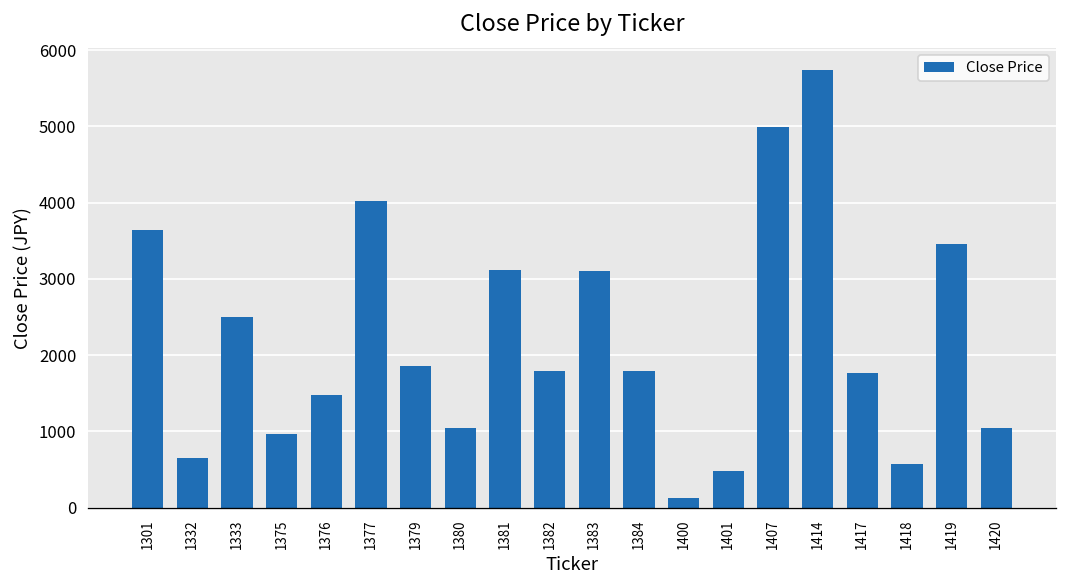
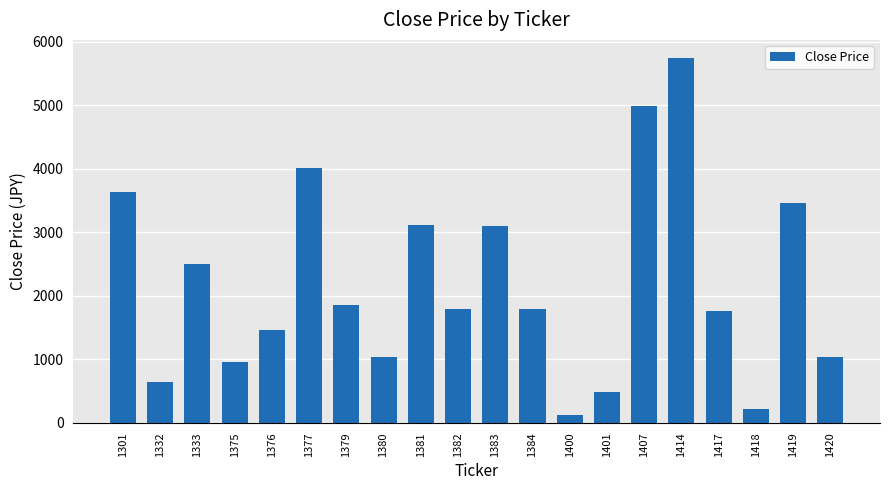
1418: 600 -> 200
